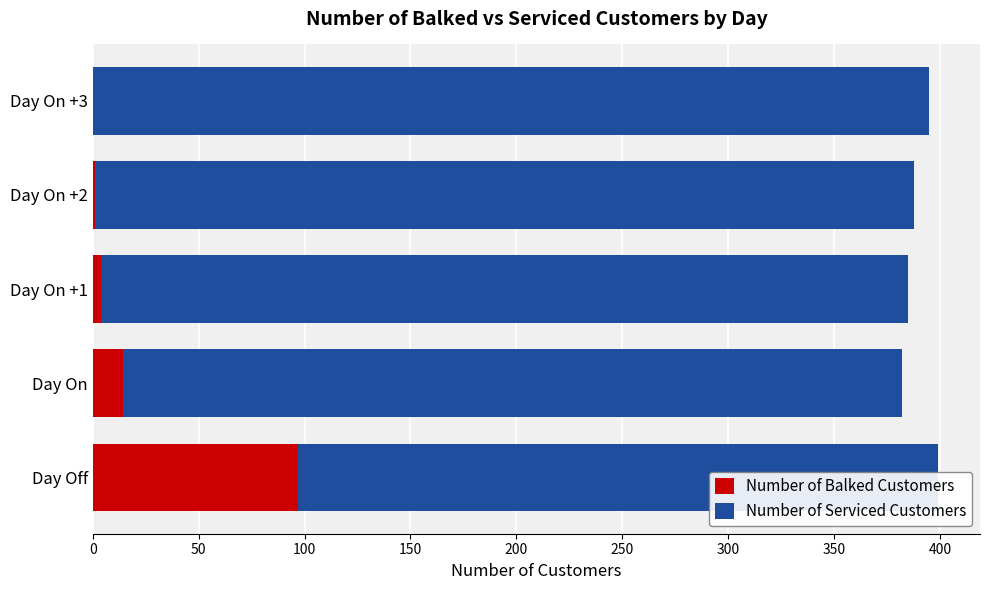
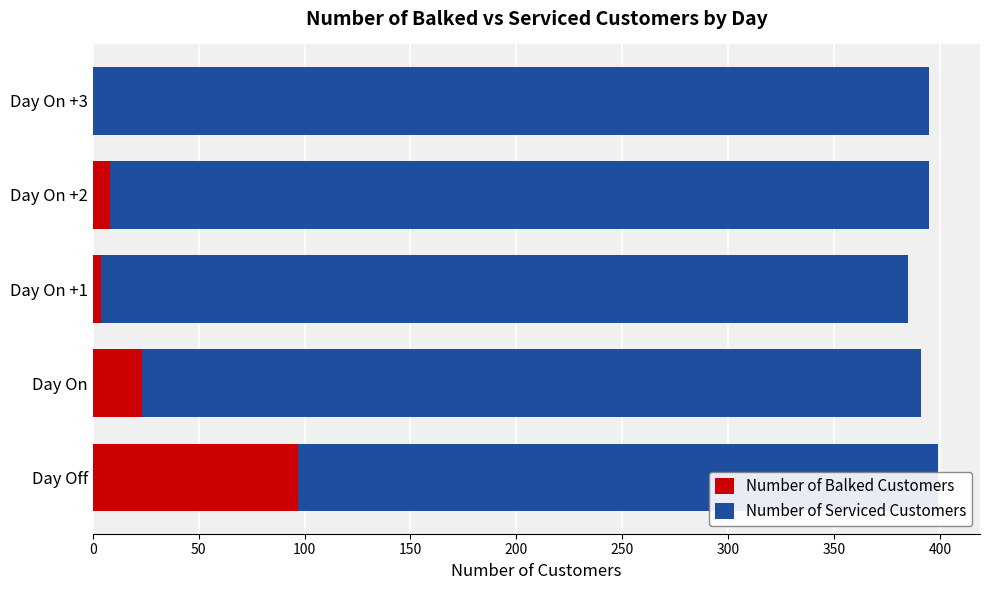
Number of Balked Customers, Day On +2: 1 -> 8
Number of Balked Customers, Day On: 14 -> 23
